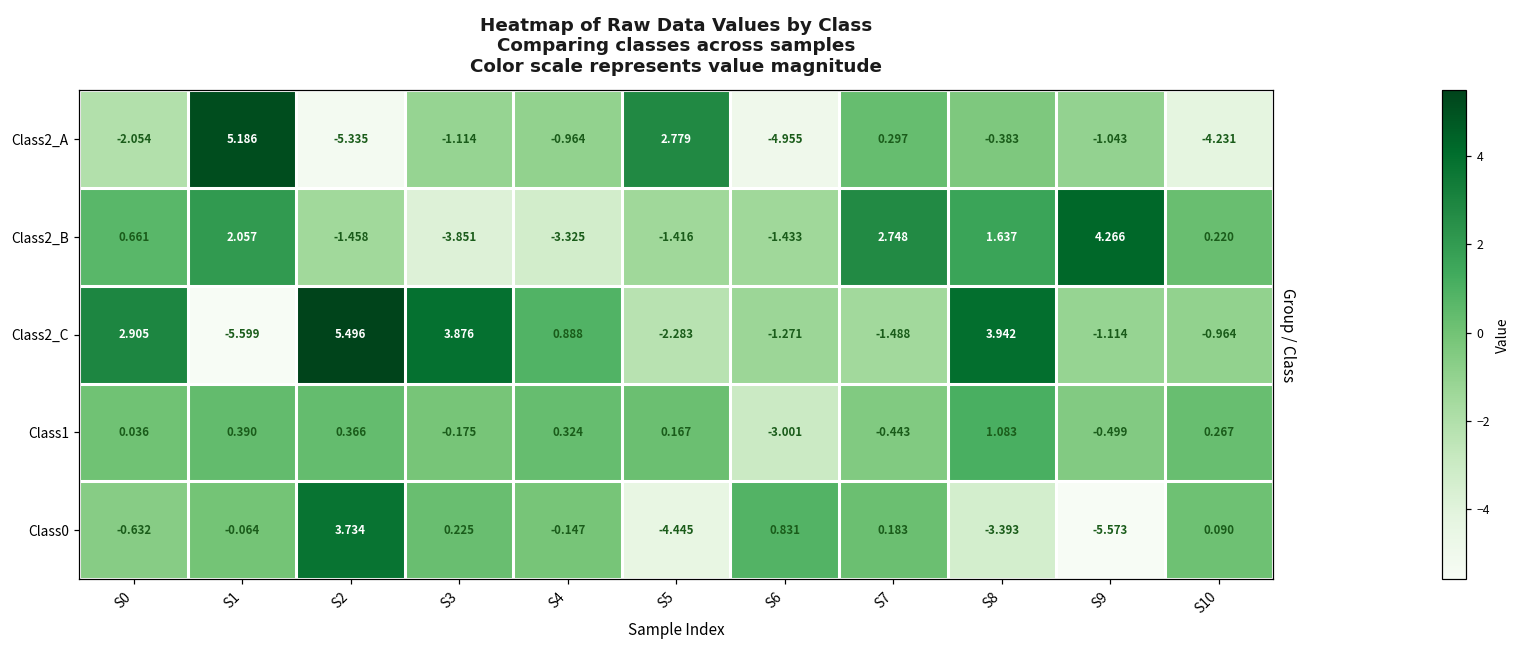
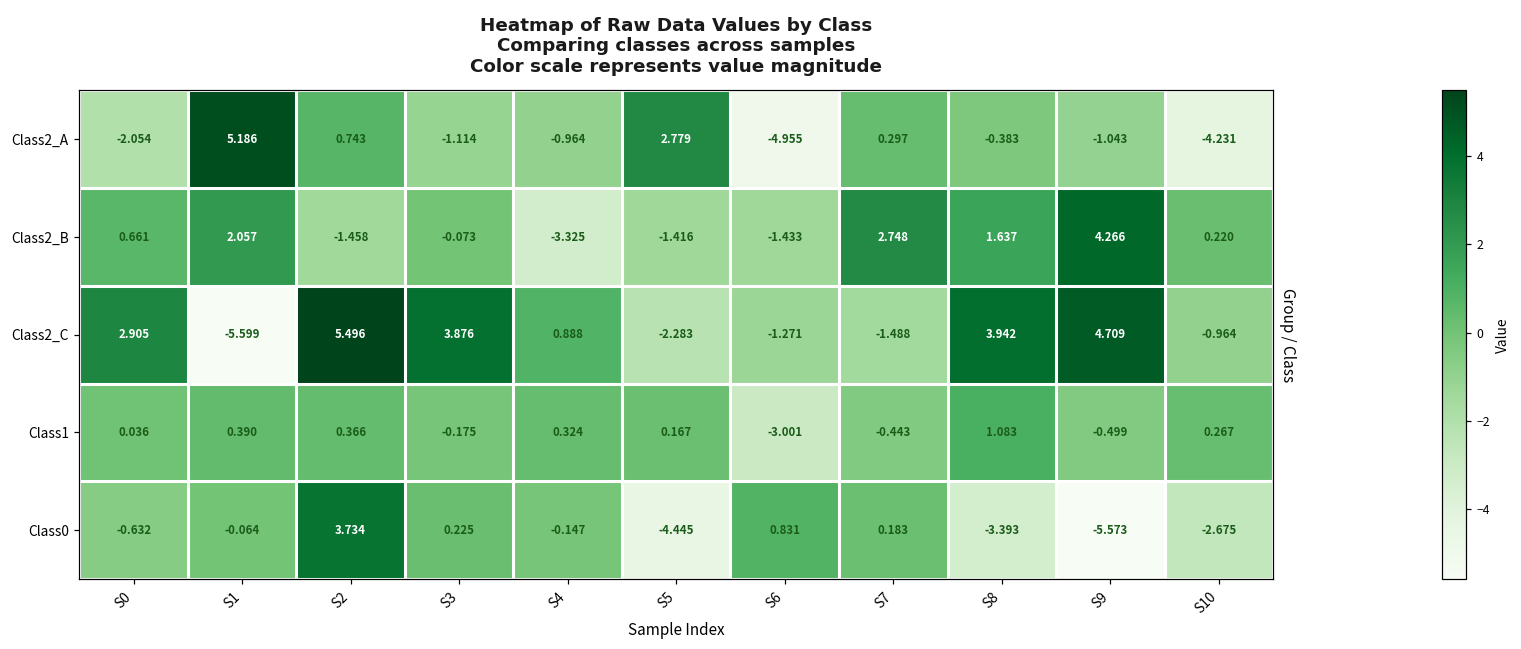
Class2_A, S2: -5.335 -> 0.743
Class2_B, S3: -3.851 -> -0.073
Class2_C, S9: -1.114 -> 4.709
Class0, S10: 0.090 -> -2.675
